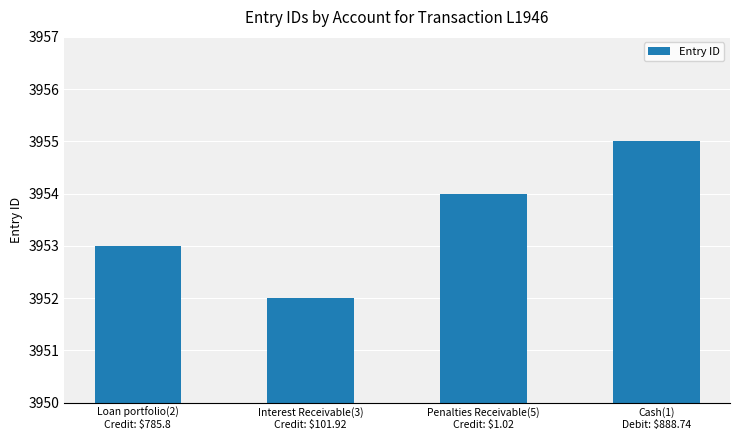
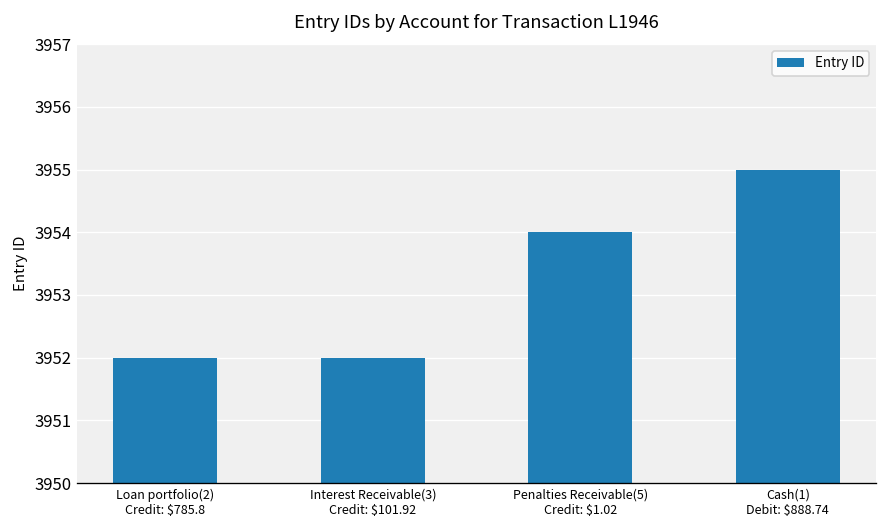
Loan portfolio(2) Credit: $785.8: 3953 -> 3952
